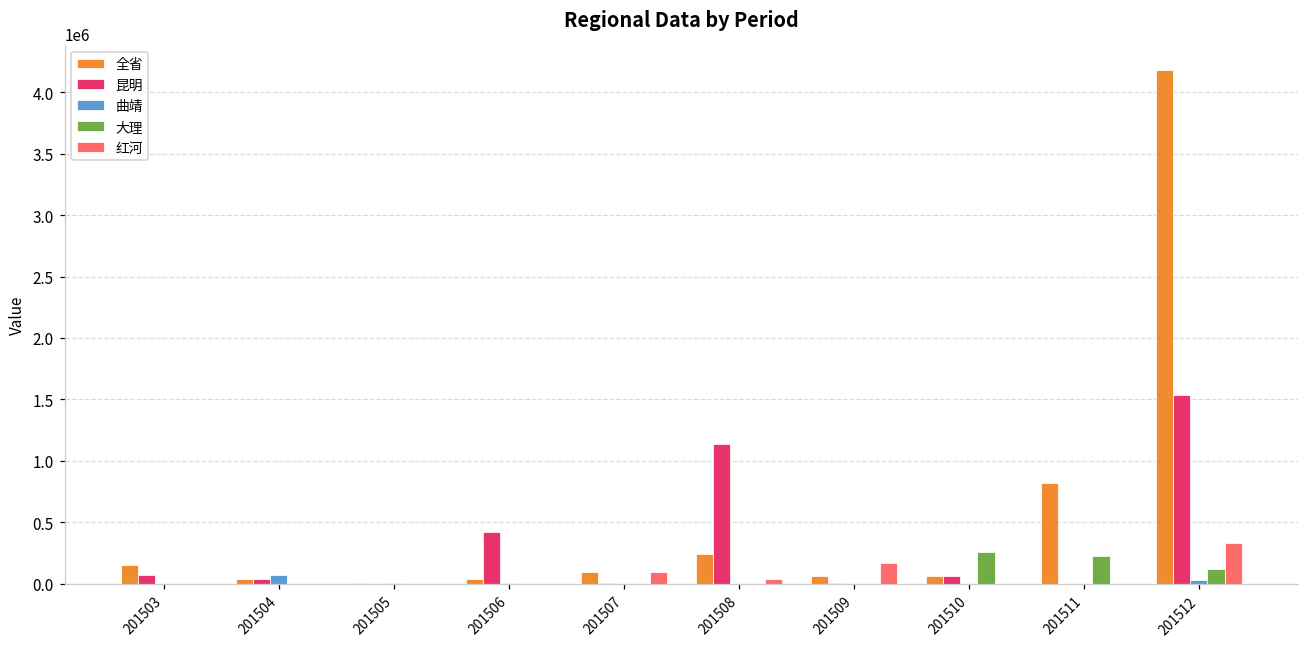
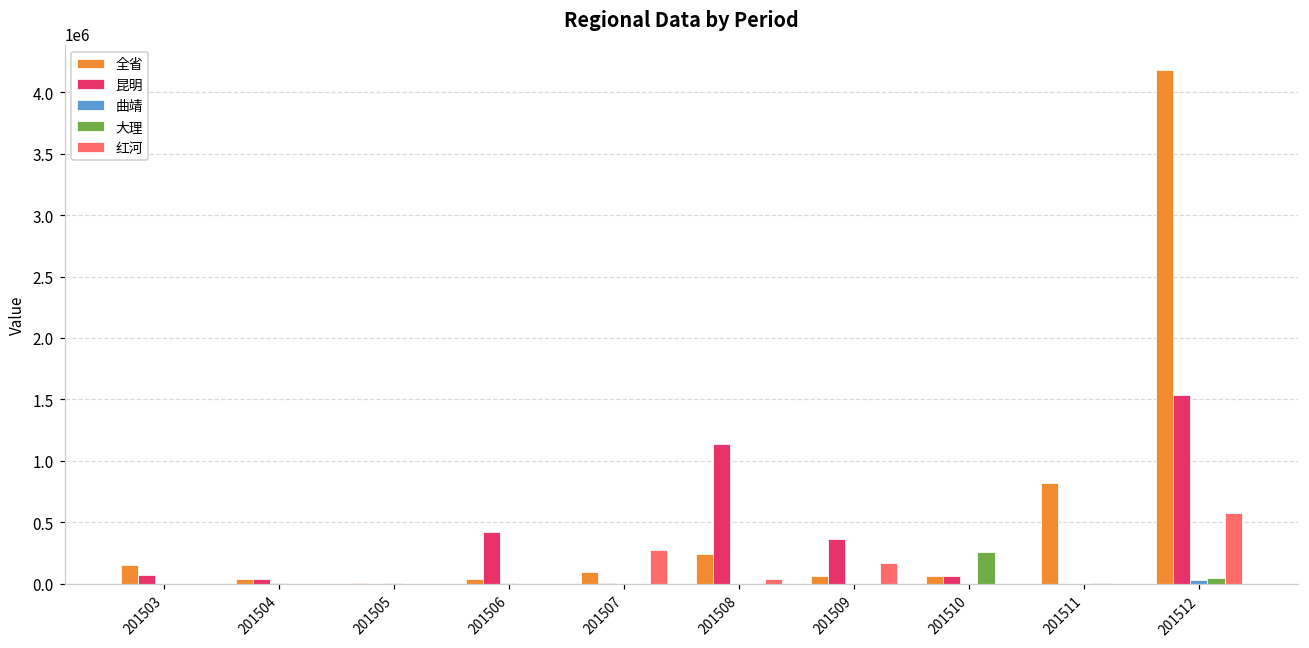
曲靖, 201504: 70000 -> 0
红河, 201507: 90000 -> 270000
昆明, 201509: 10000 -> 360000
大理, 201511: 230000 -> 0
大理, 201512: 120000 -> 40000
红河, 201512: 330000 -> 580000
